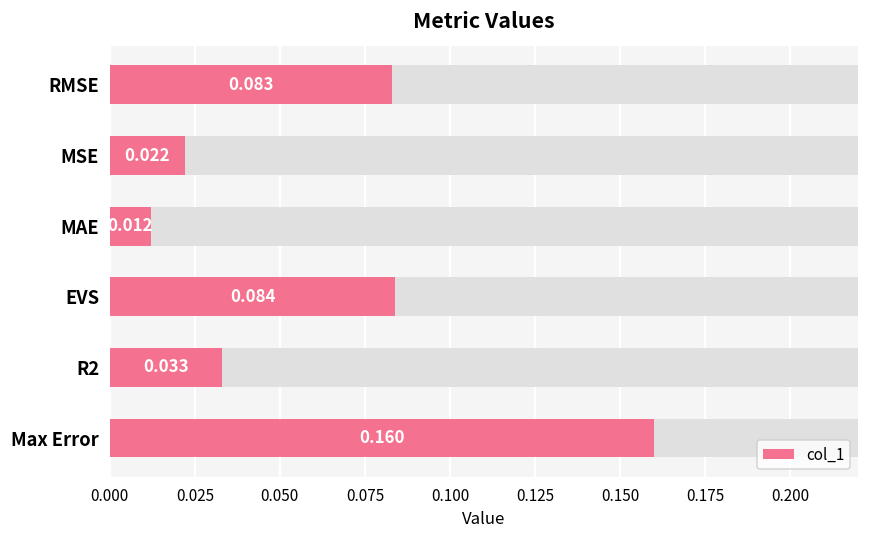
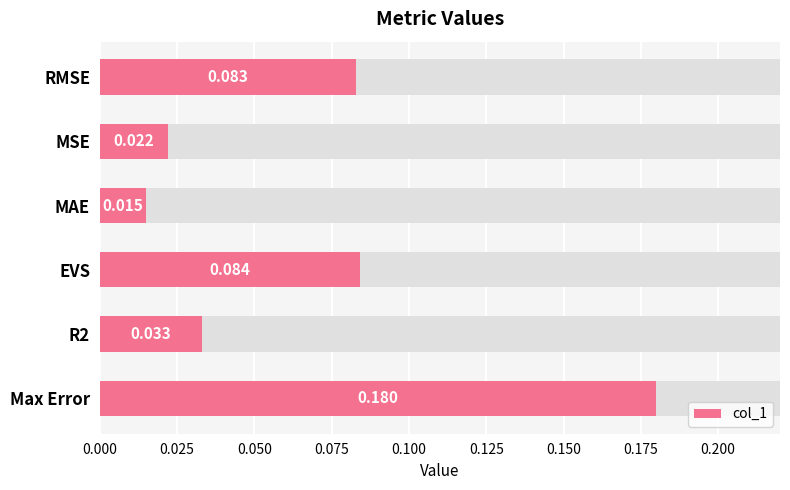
col_1, MAE: 0.012 -> 0.015
col_1, Max Error: 0.160 -> 0.180
